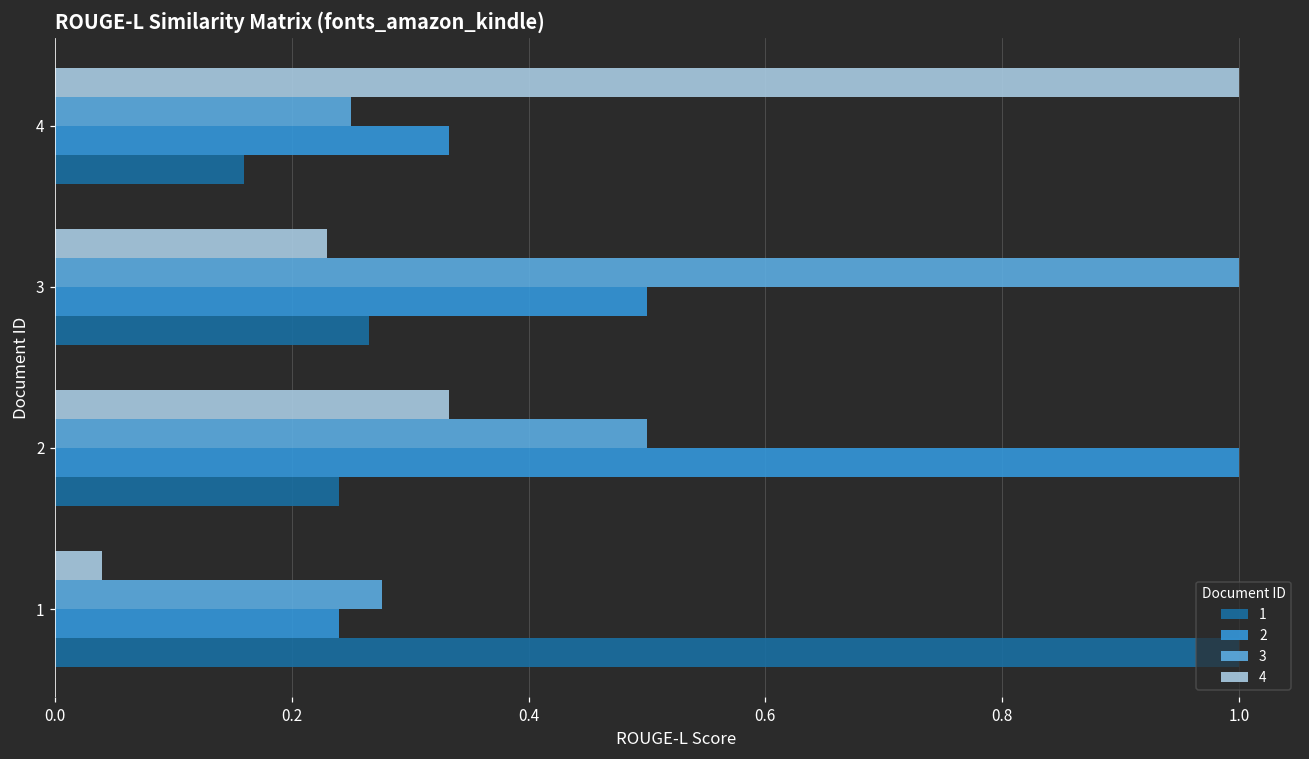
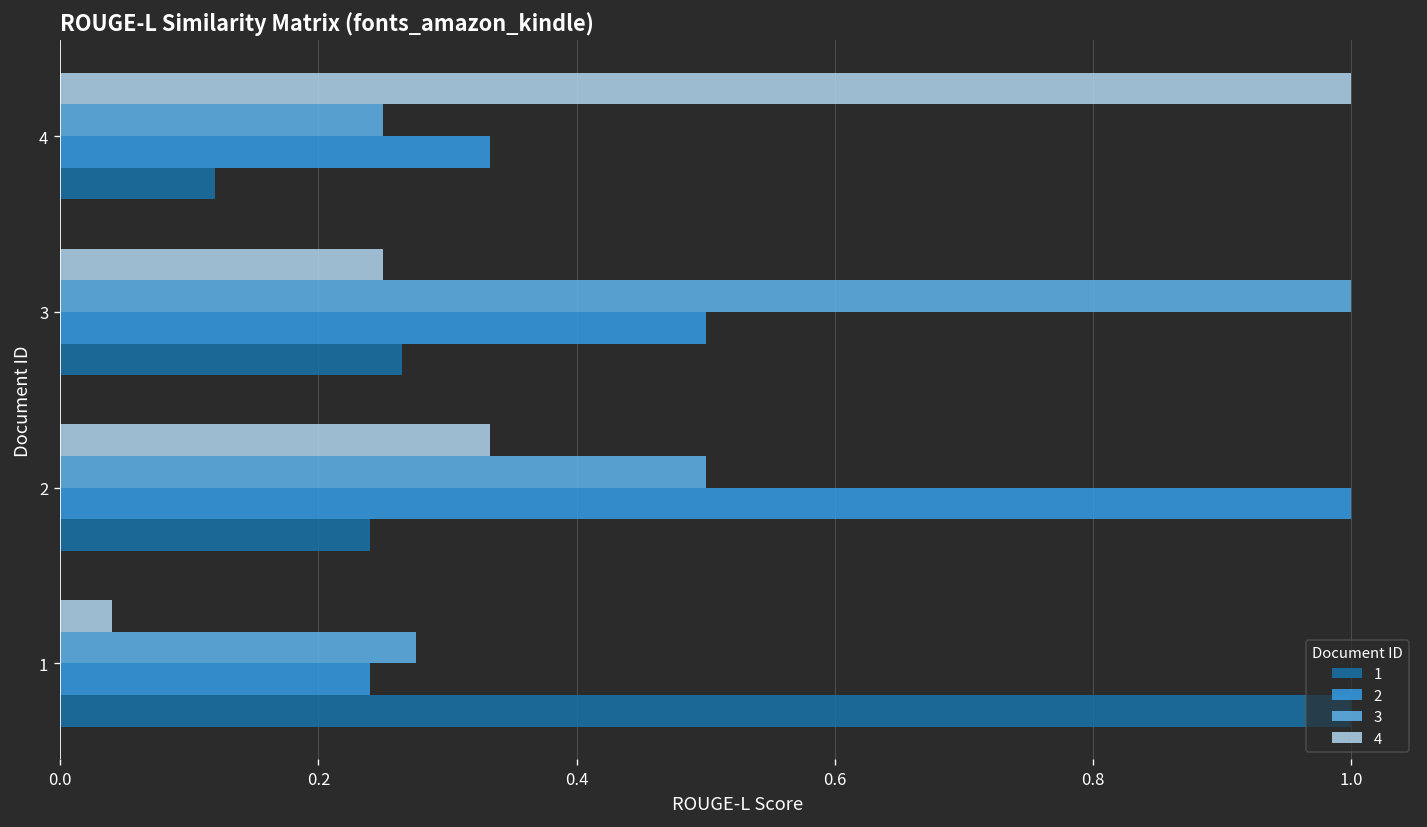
1, 4: 0.16 -> 0.12
4, 3: 0.23 -> 0.25
